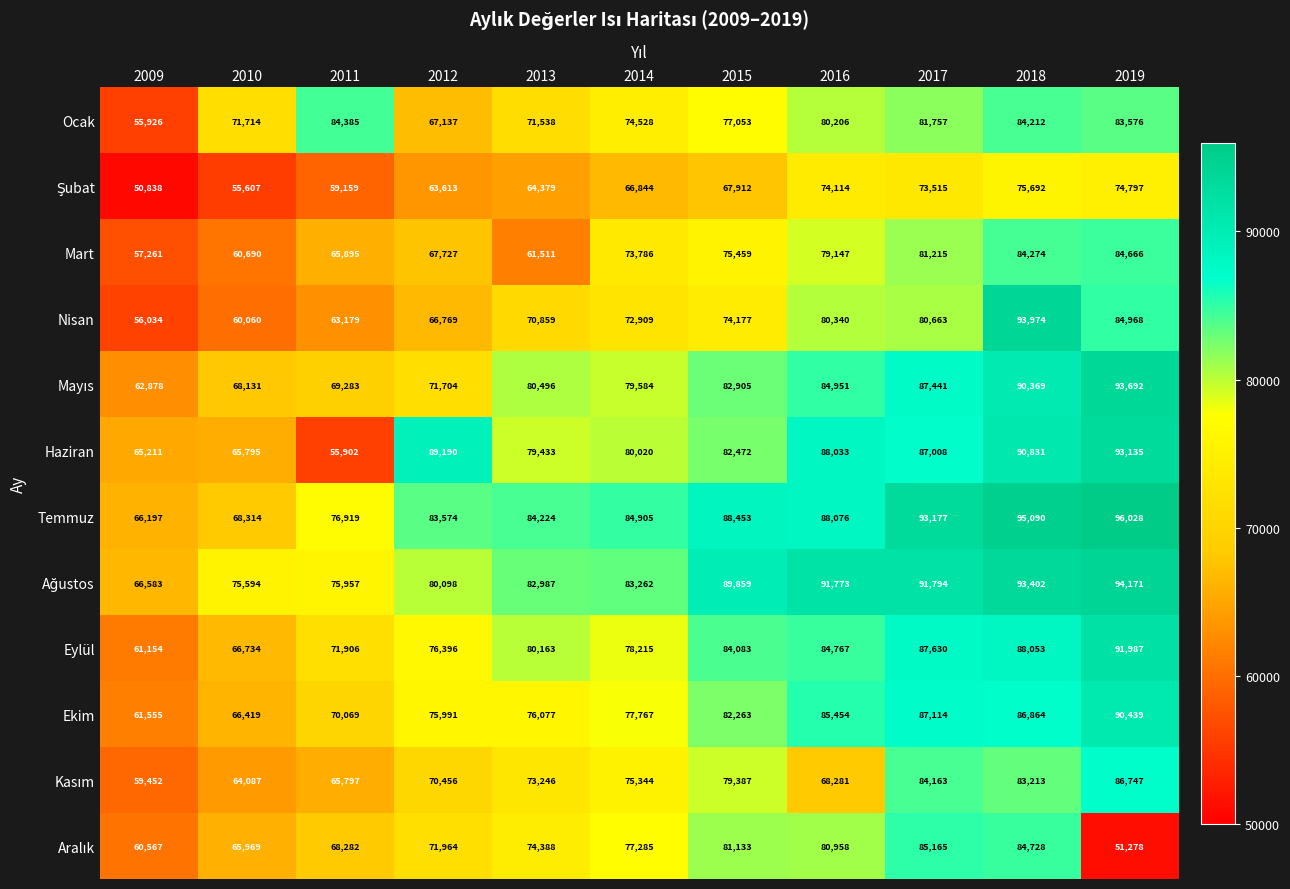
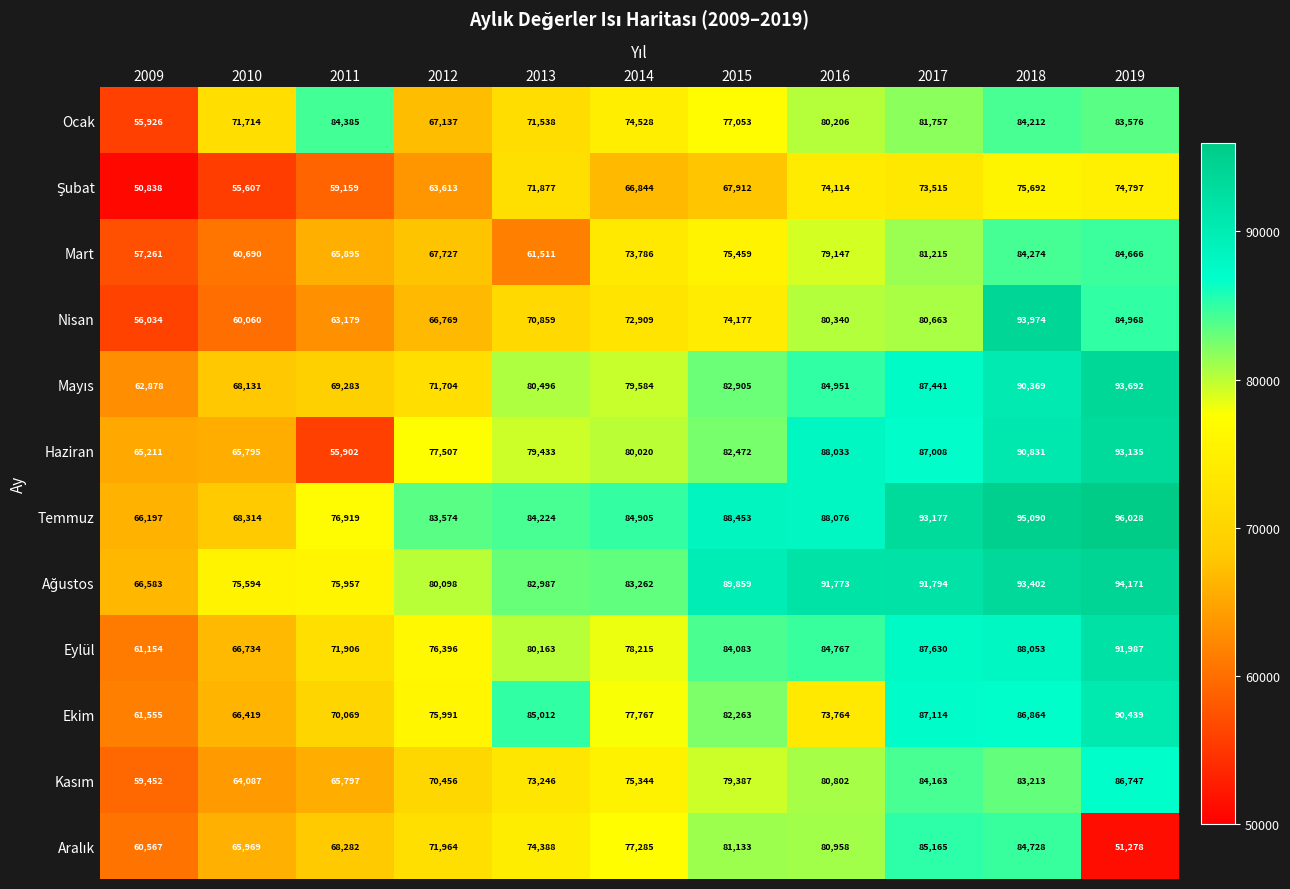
Şubat, 2013: 64,379 -> 71,877
Haziran, 2012: 89,190 -> 77,507
Ekim, 2013: 76,077 -> 85,012
Ekim, 2016: 85,454 -> 73,764
Kasım, 2016: 68,281 -> 80,802
